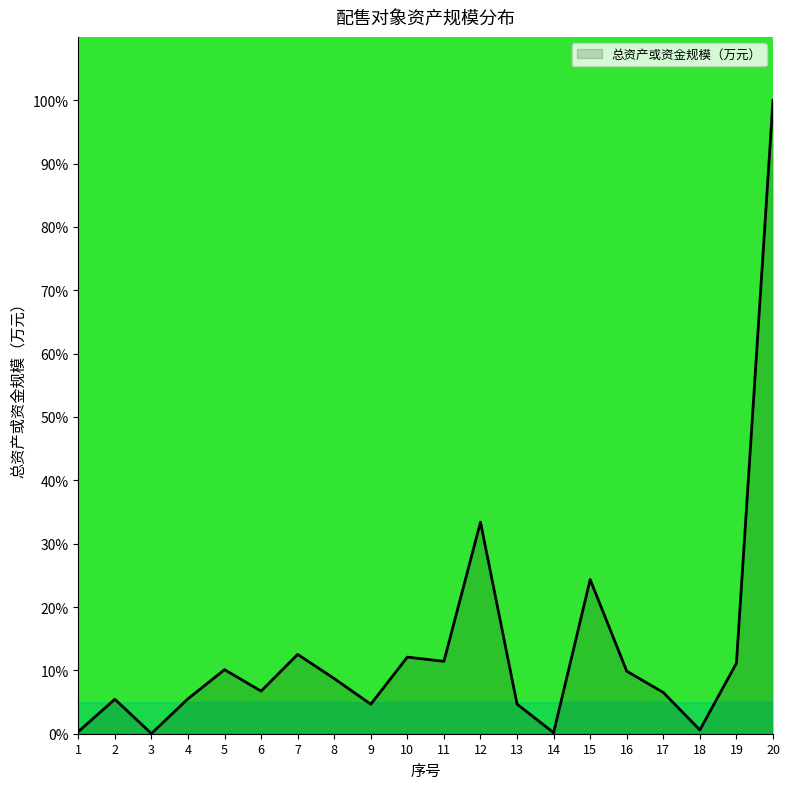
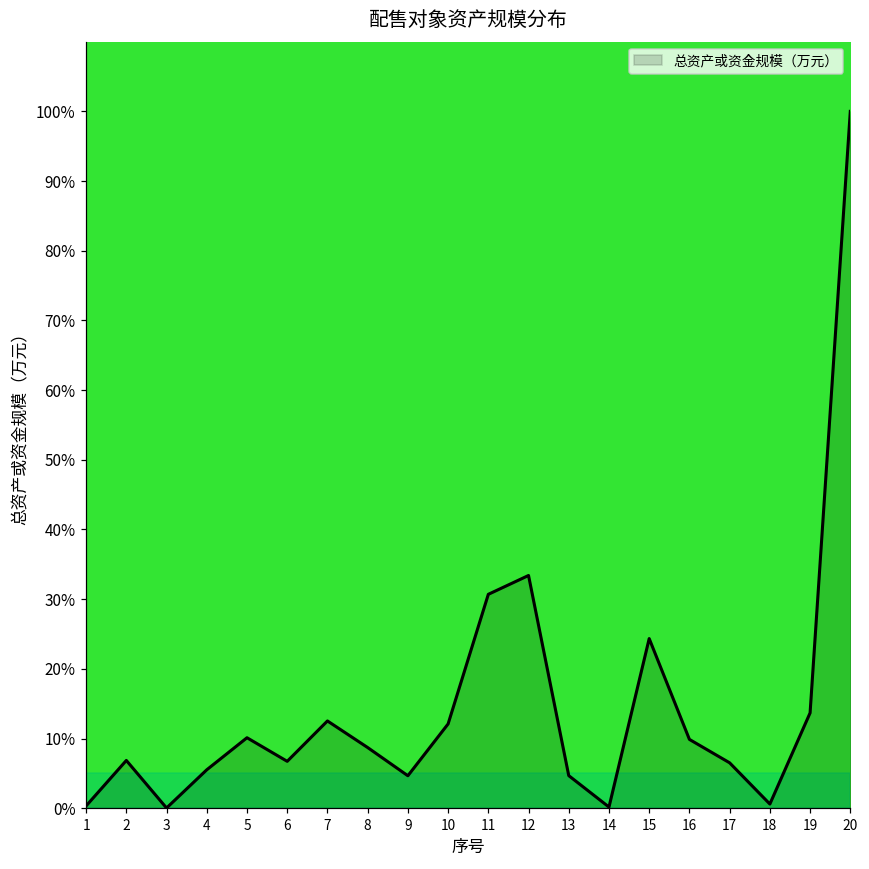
2: 5% -> 7%
11: 11% -> 31%
19: 11% -> 14%
